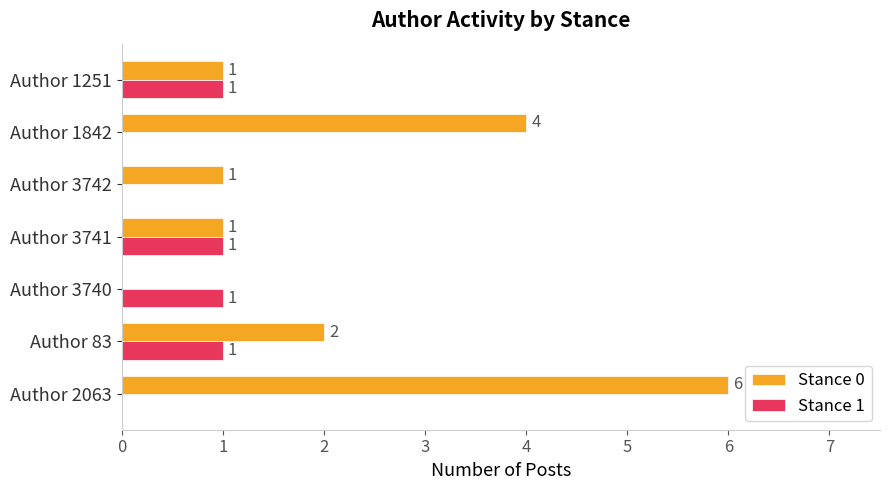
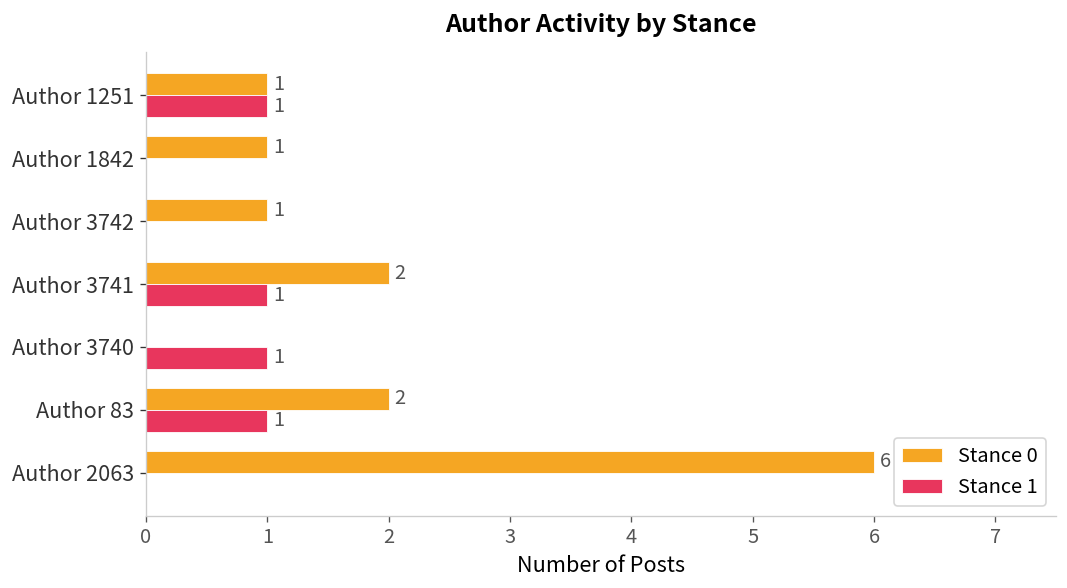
Stance 0, Author 1842: 4 -> 1
Stance 0, Author 3741: 1 -> 2
